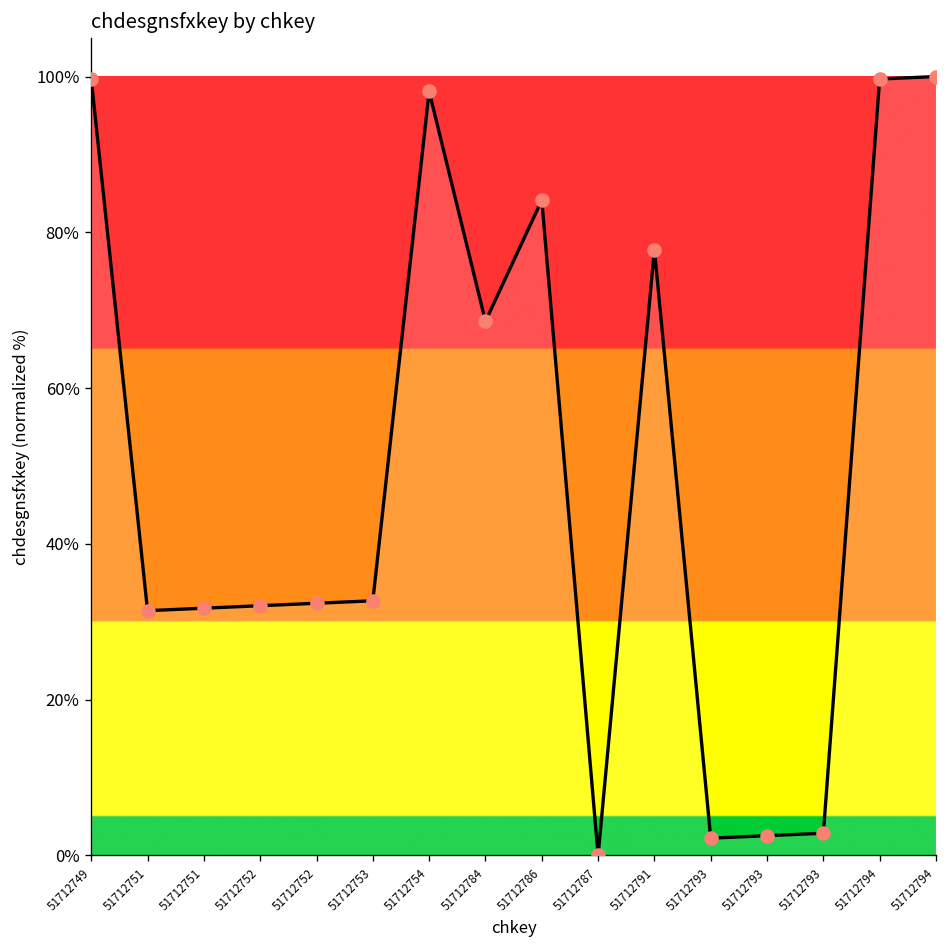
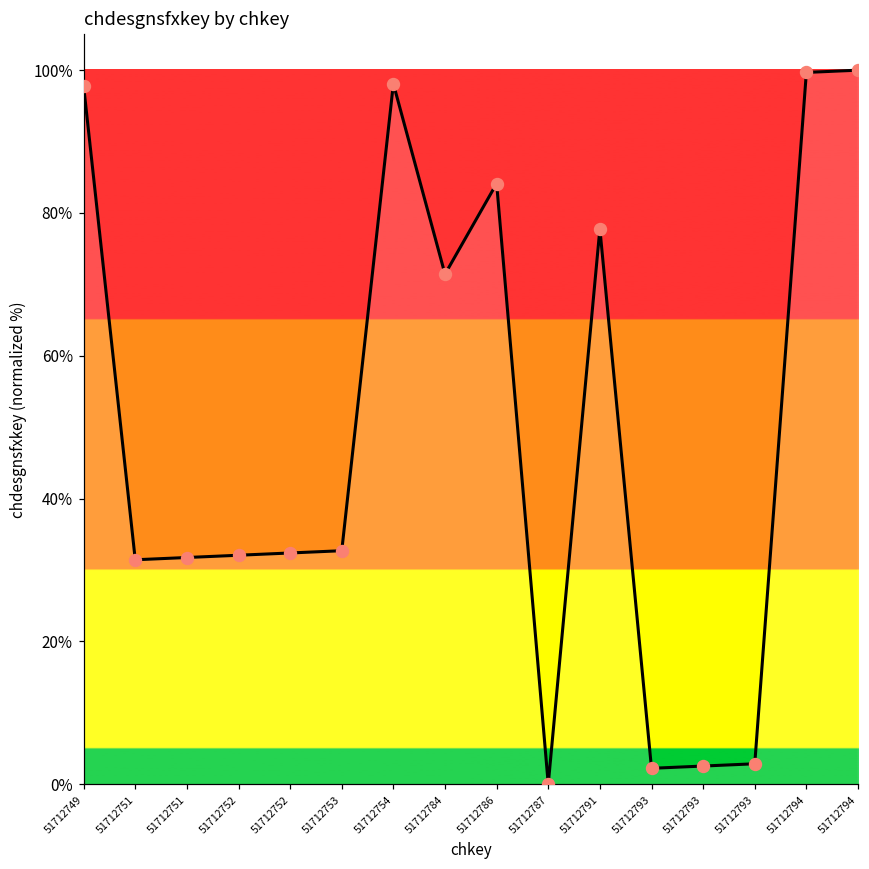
51712749: 100% -> 98%
51712784: 69% -> 71%
